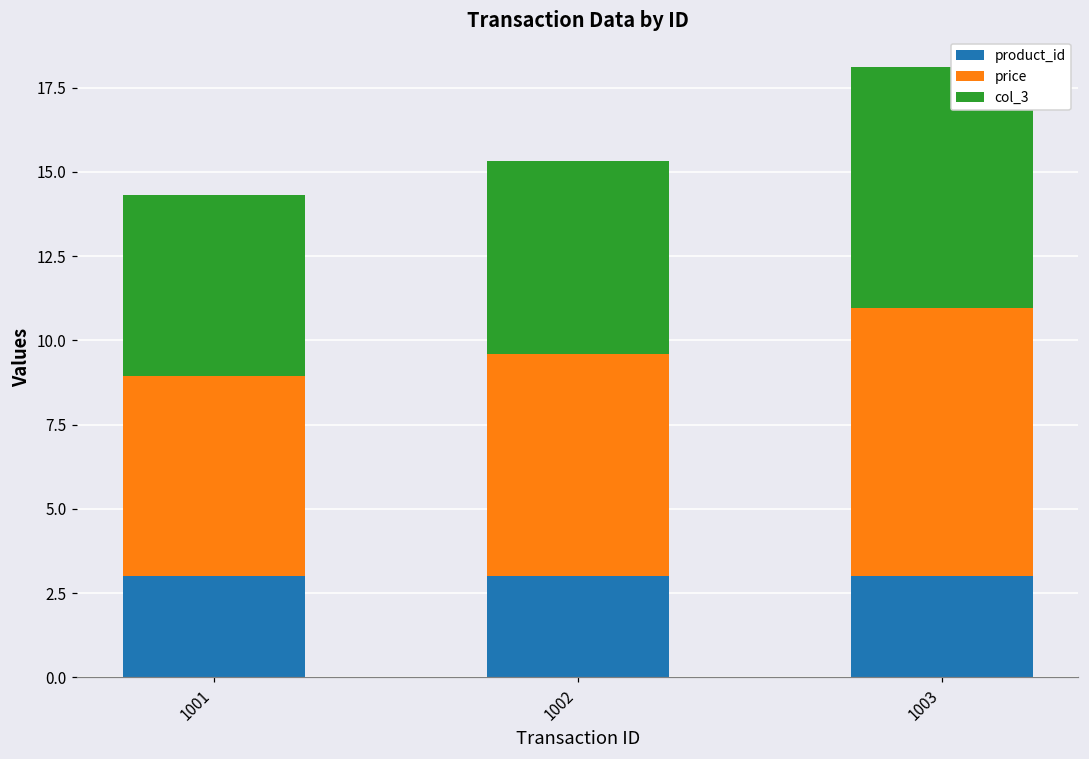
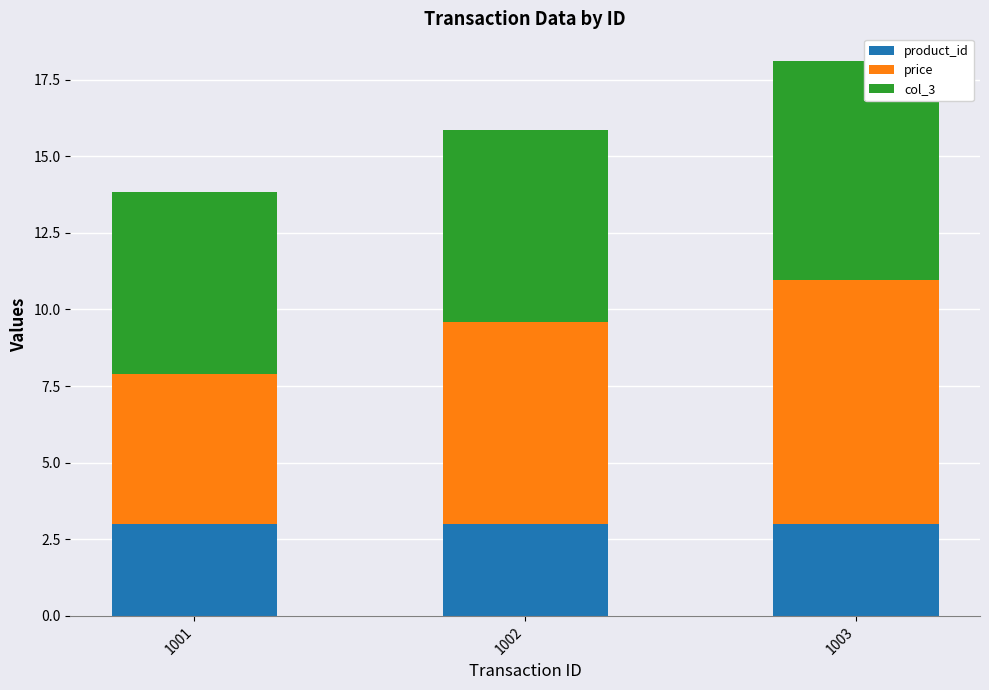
price, 1001: 5.9 -> 4.9
col_3, 1001: 5.4 -> 5.9
col_3, 1002: 5.7 -> 6.3
